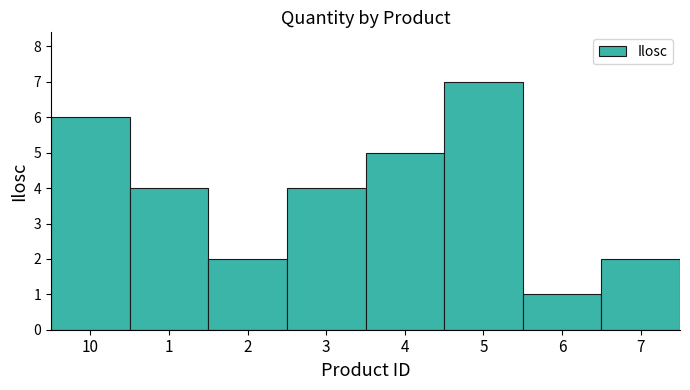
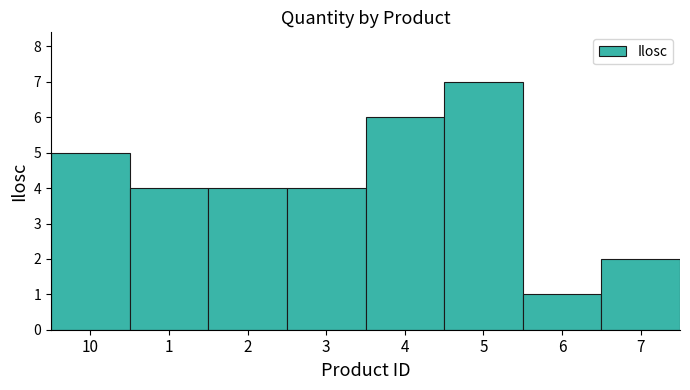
10: 6 -> 5
2: 2 -> 4
4: 5 -> 6
